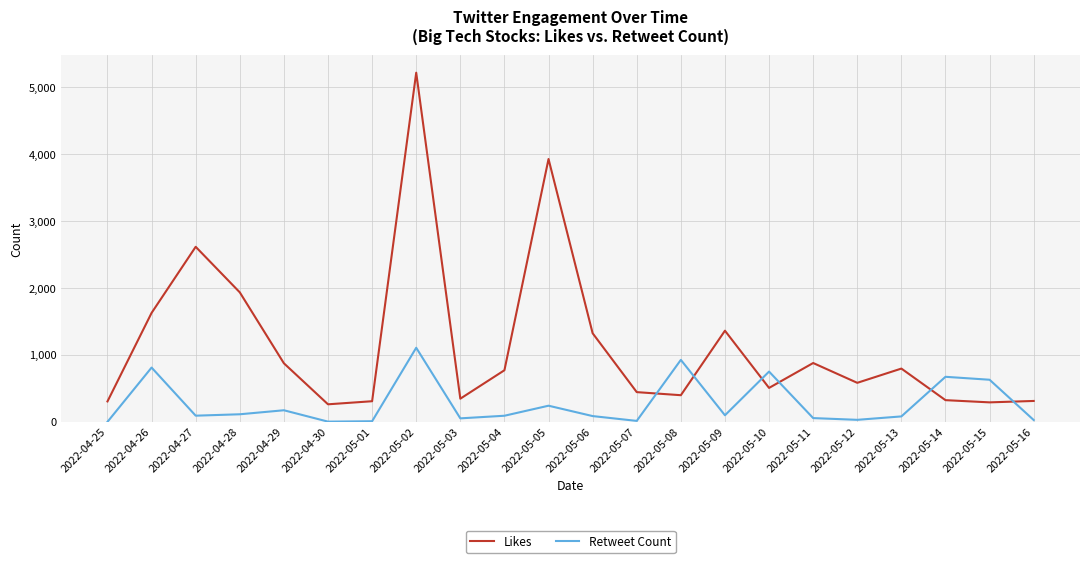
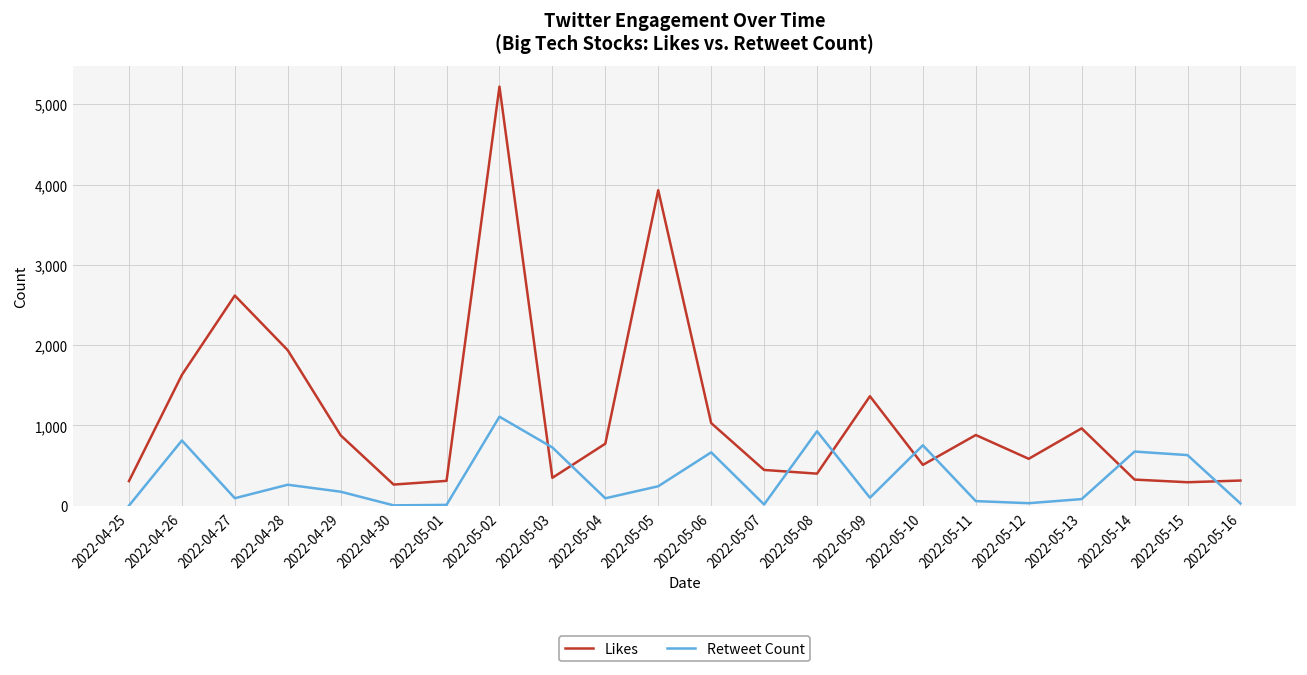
Retweet Count, 2022-04-28: 100 -> 300
Retweet Count, 2022-05-03: 100 -> 700
Likes, 2022-05-06: 1,300 -> 1,000
Retweet Count, 2022-05-06: 100 -> 700
Likes, 2022-05-13: 800 -> 1,000
